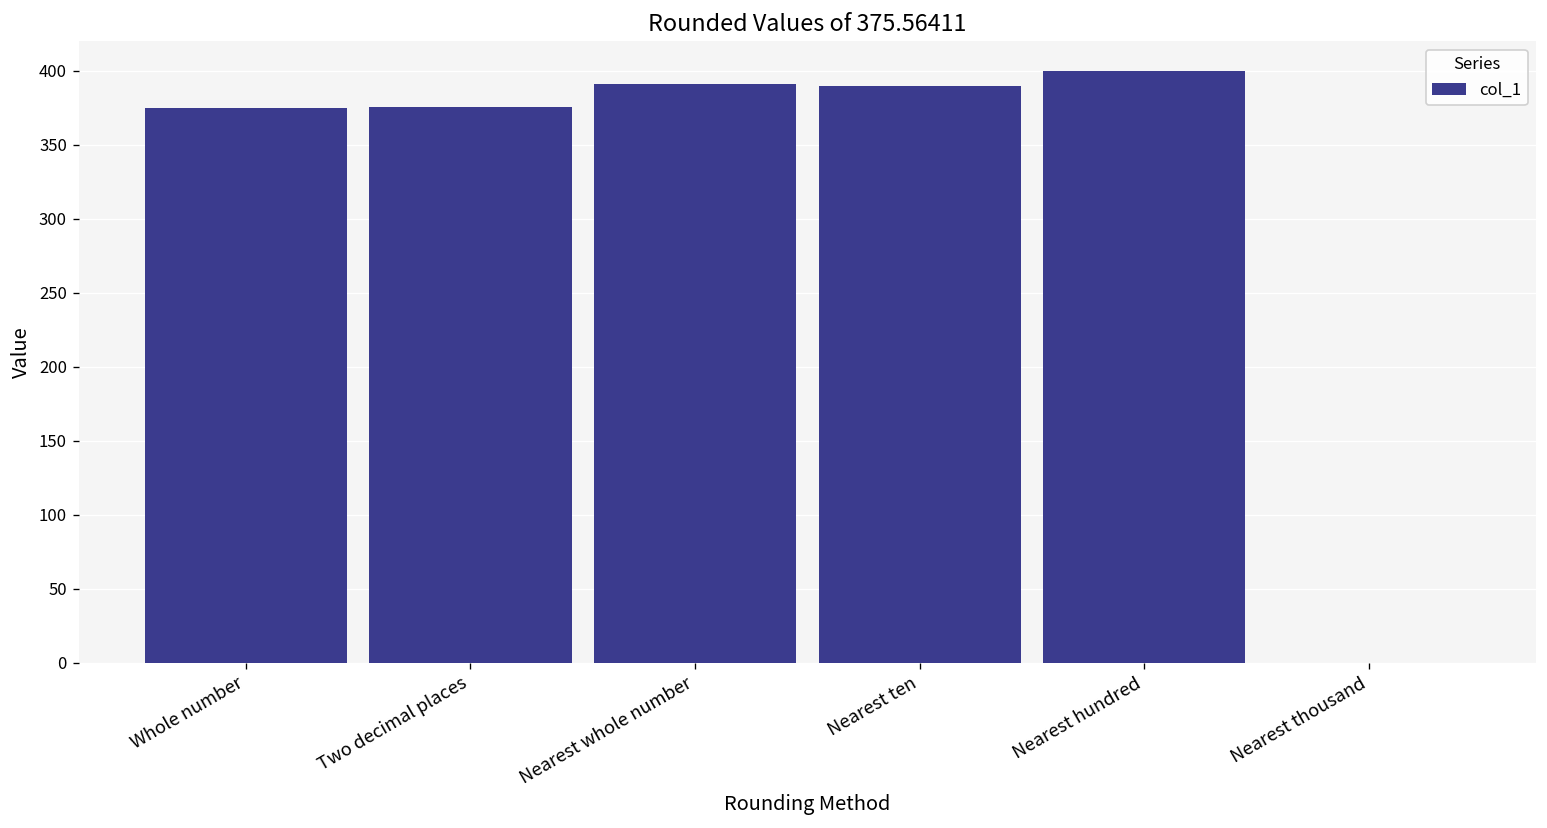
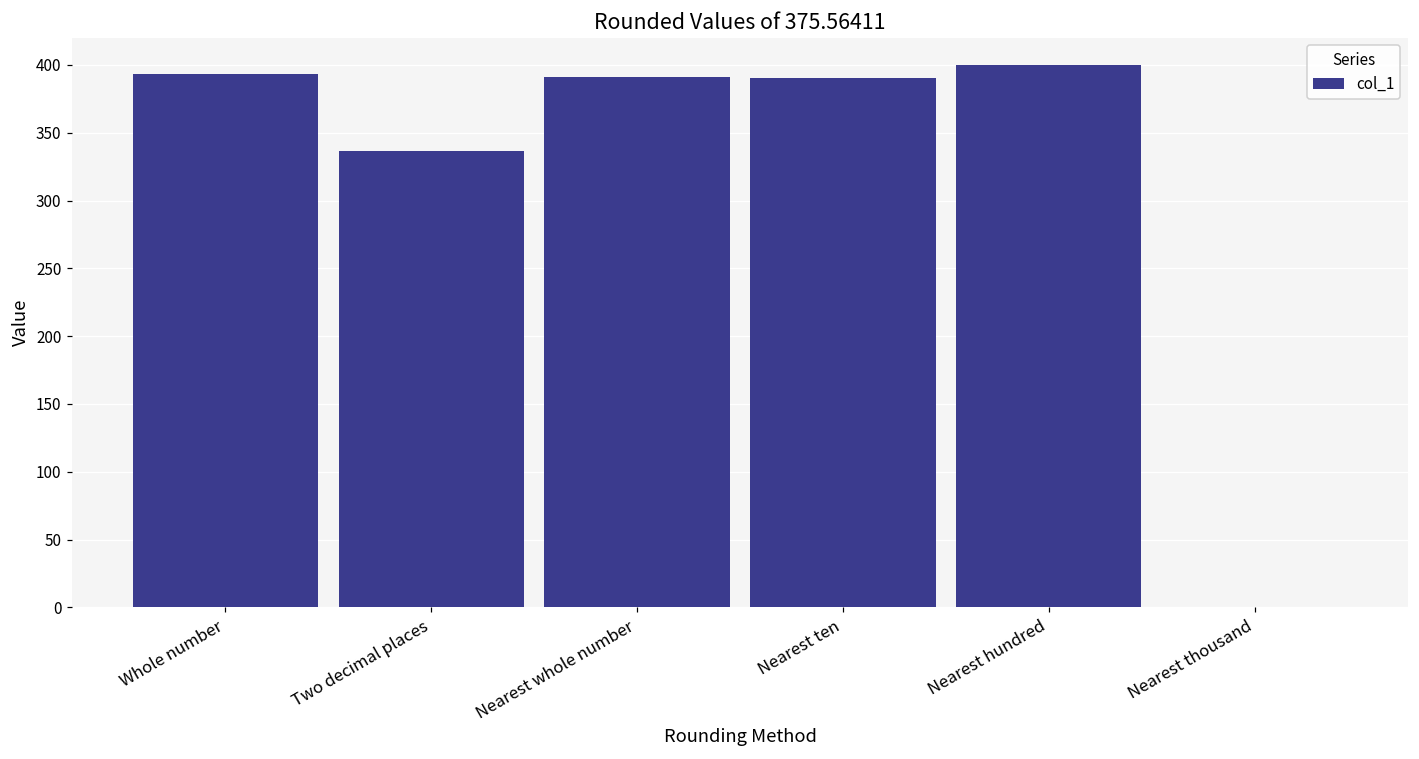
Whole number: 375 -> 393
Two decimal places: 376 -> 336
